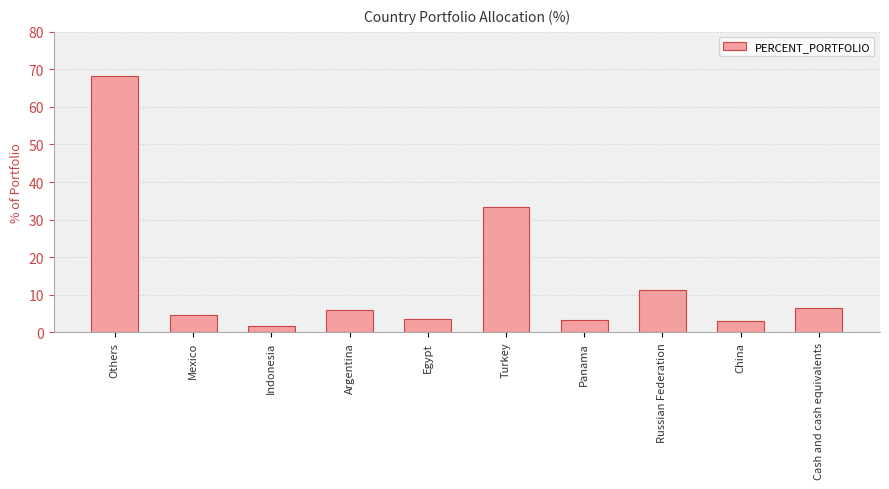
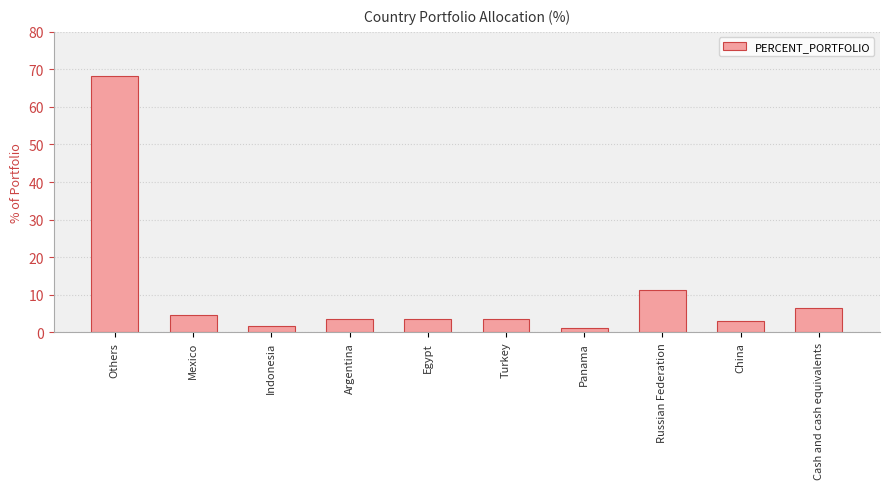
Argentina: 6 -> 4
Turkey: 33 -> 3
Panama: 3 -> 1
